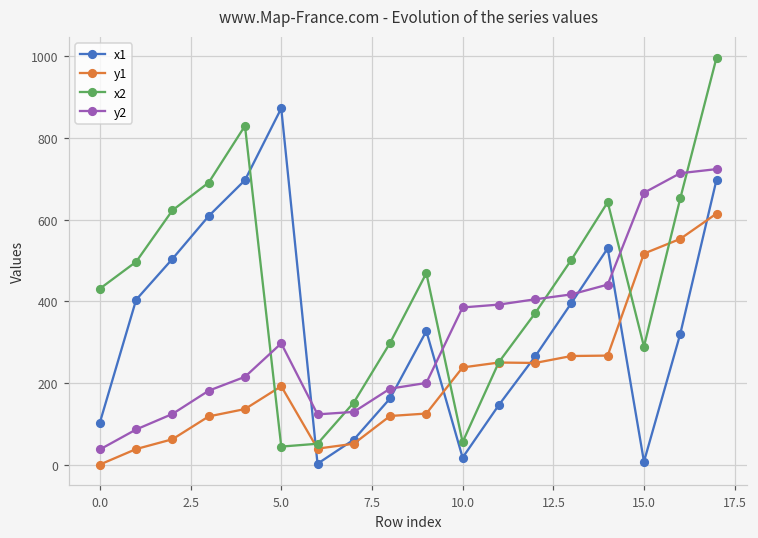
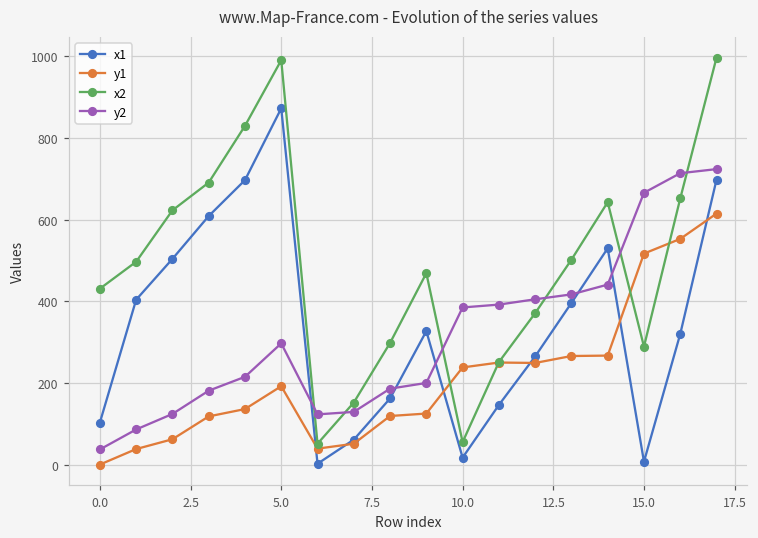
x2, 5.0: 40 -> 990
